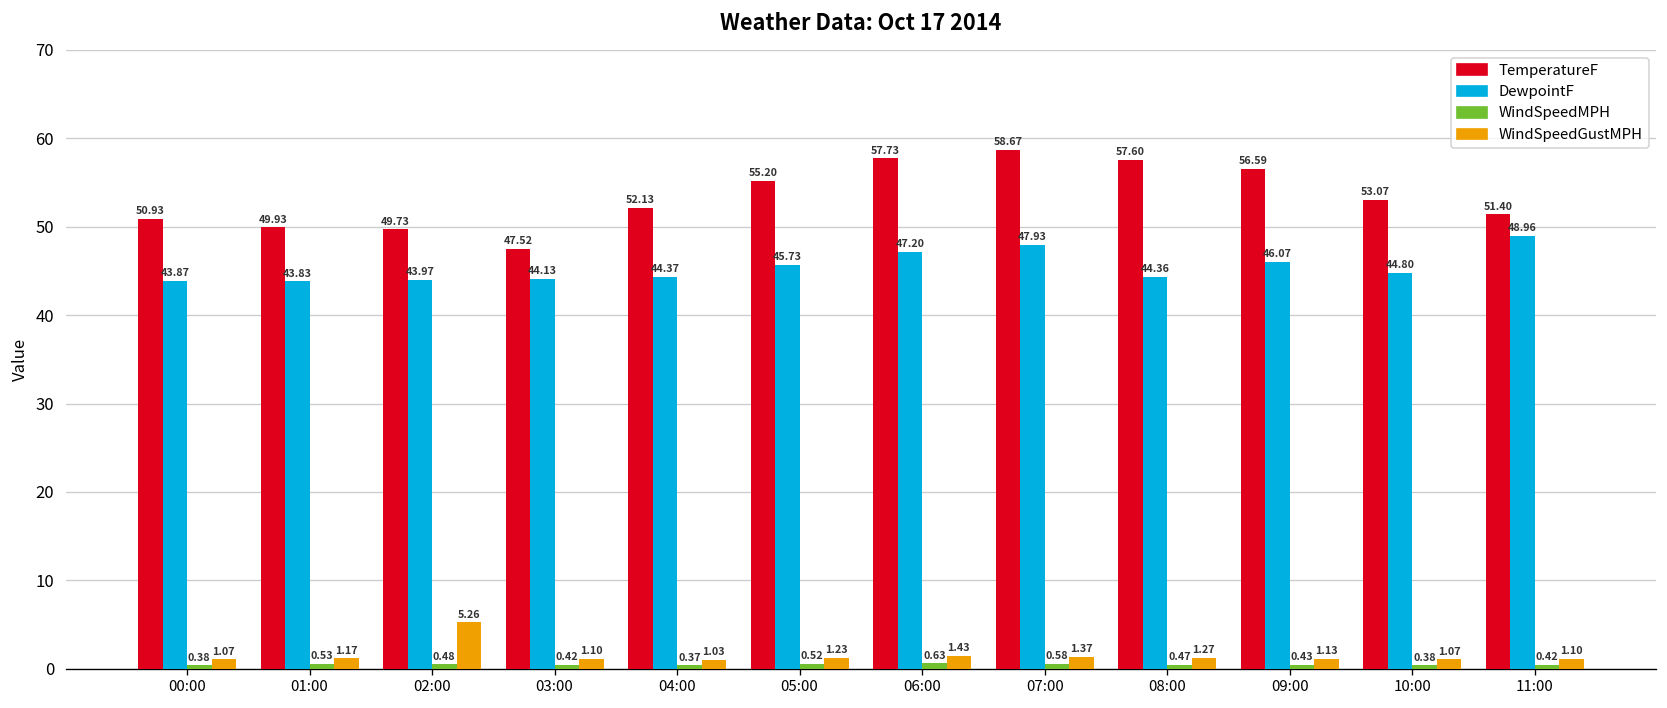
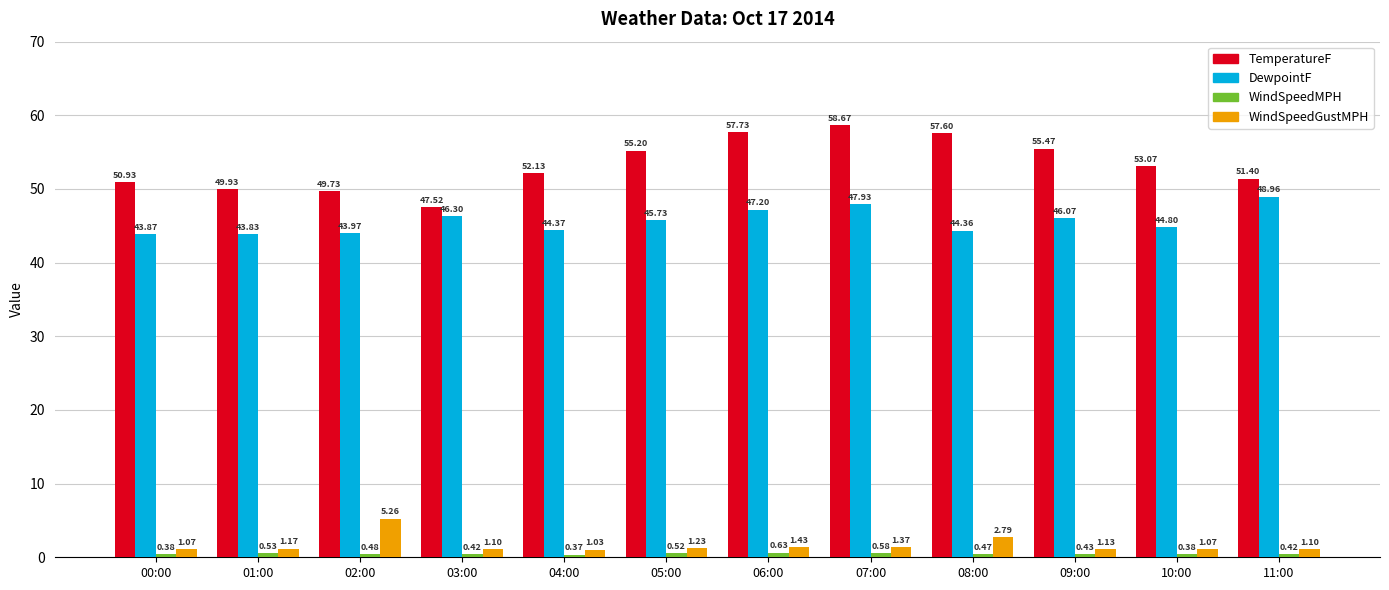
DewpointF, 03:00: 44.13 -> 46.30
WindSpeedGustMPH, 08:00: 1.27 -> 2.79
TemperatureF, 09:00: 56.59 -> 55.47
